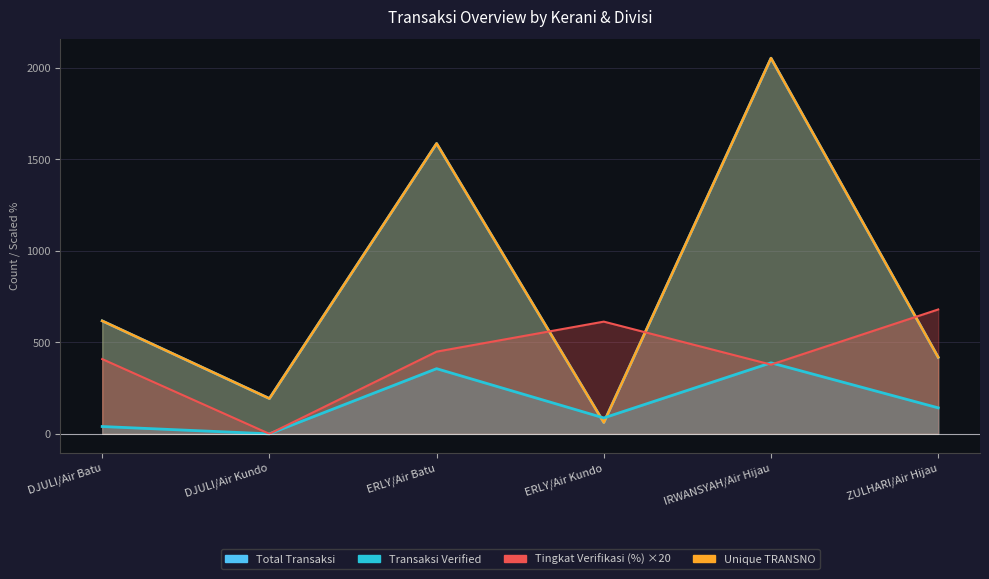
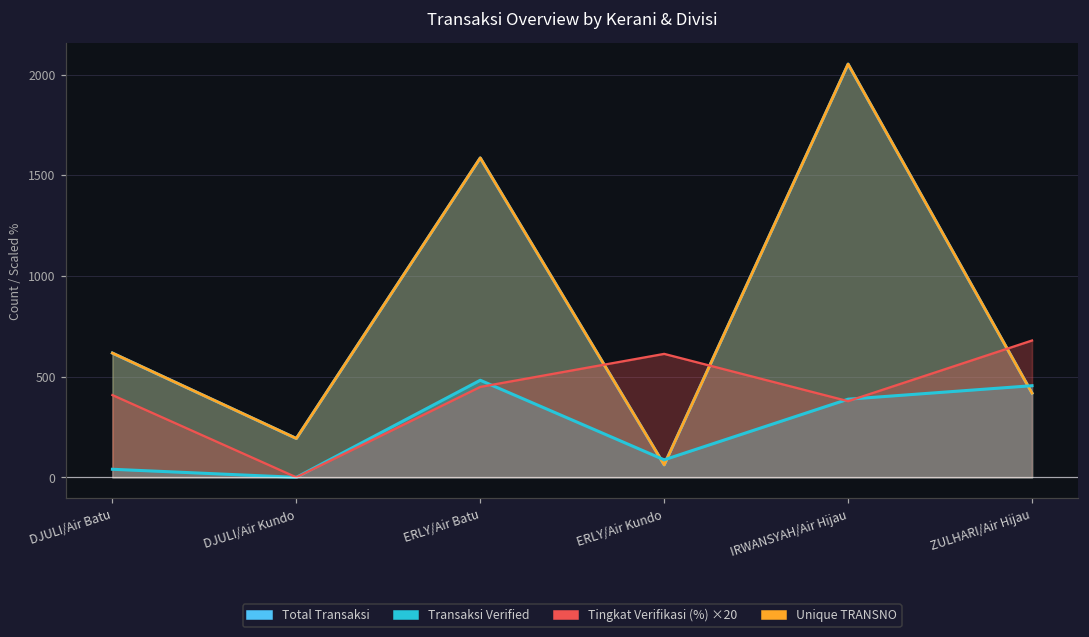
Transaksi Verified, ERLY/Air Batu: 360 -> 480
Transaksi Verified, ZULHARI/Air Hijau: 140 -> 460
